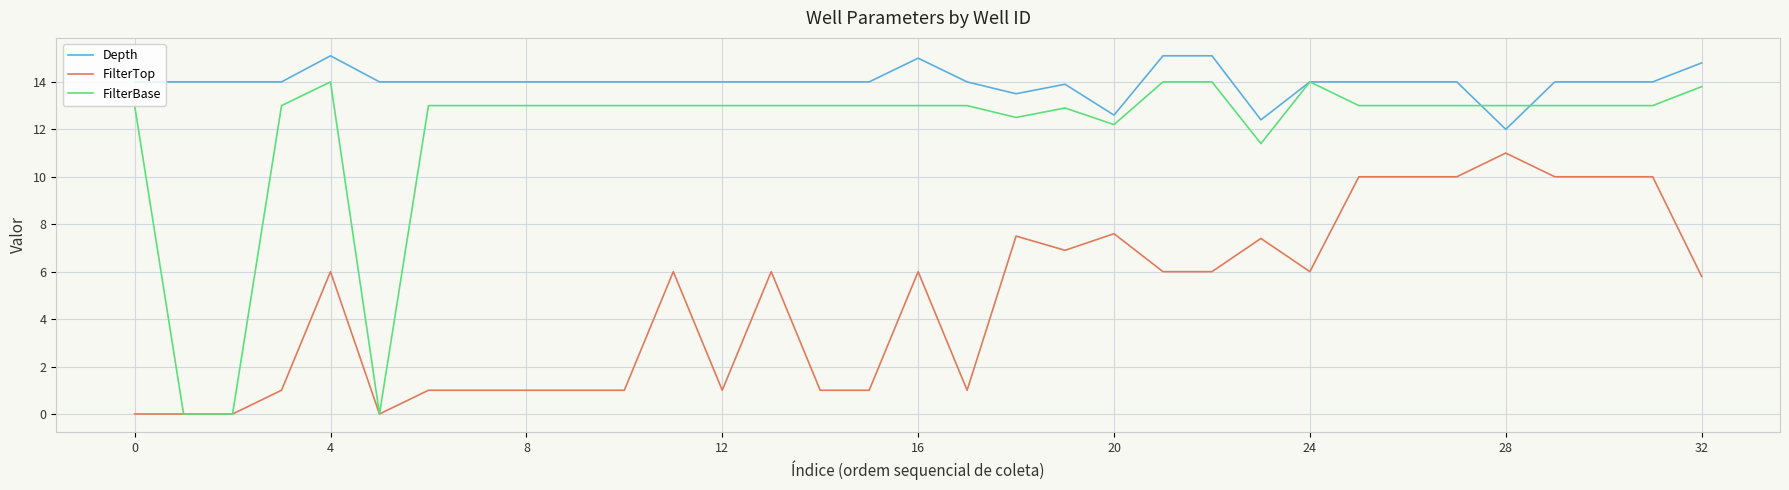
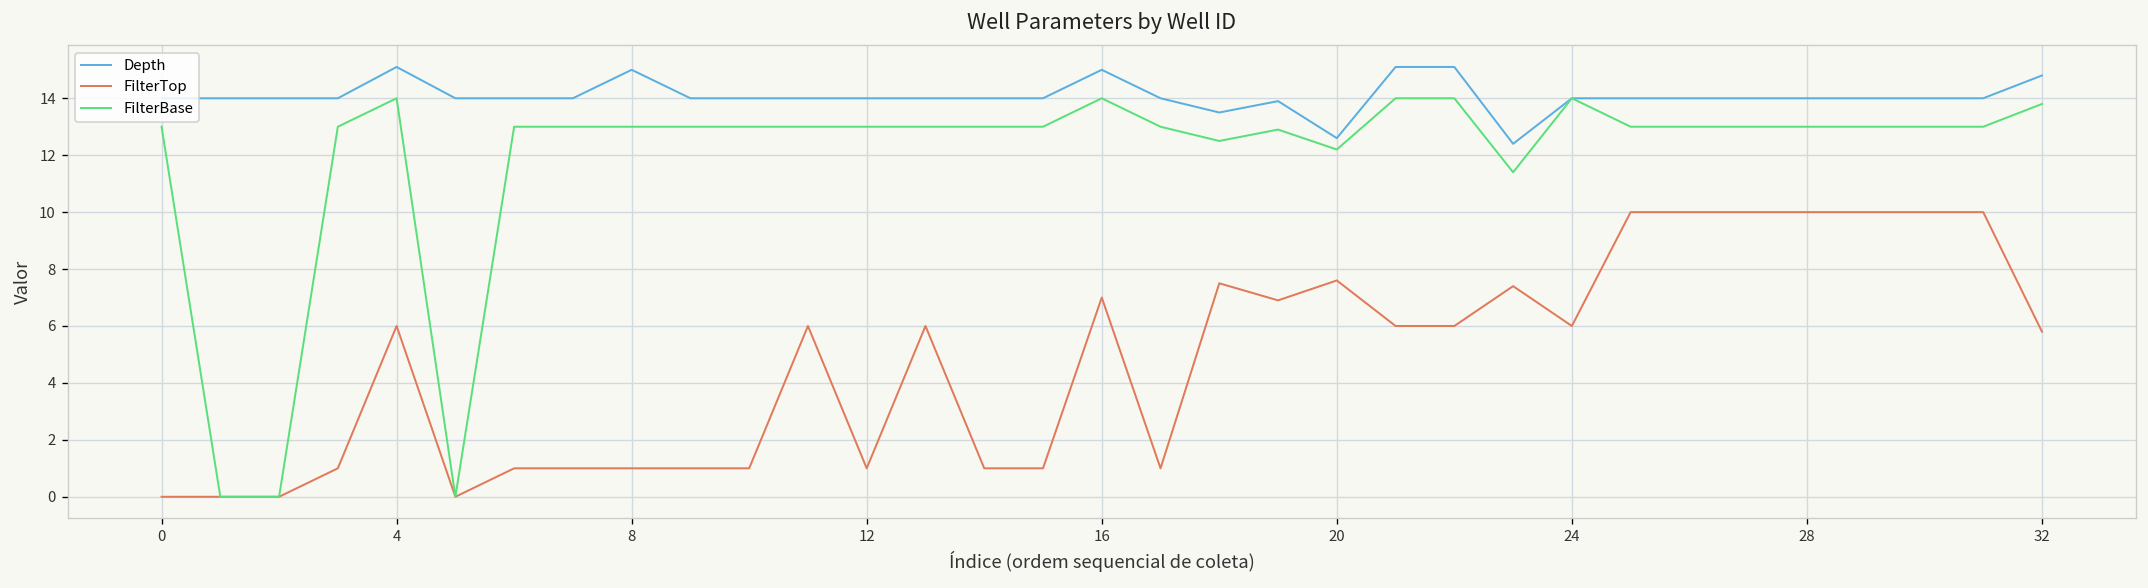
Depth, 8: 14 -> 15
FilterTop, 16: 6 -> 7
FilterBase, 16: 13 -> 14
Depth, 28: 12 -> 14
FilterTop, 28: 11 -> 10
